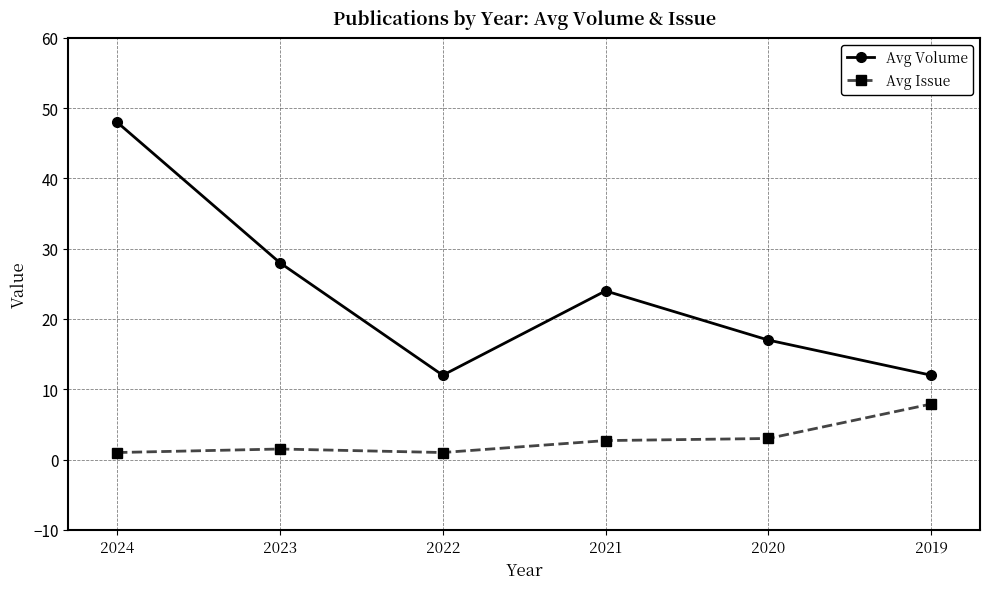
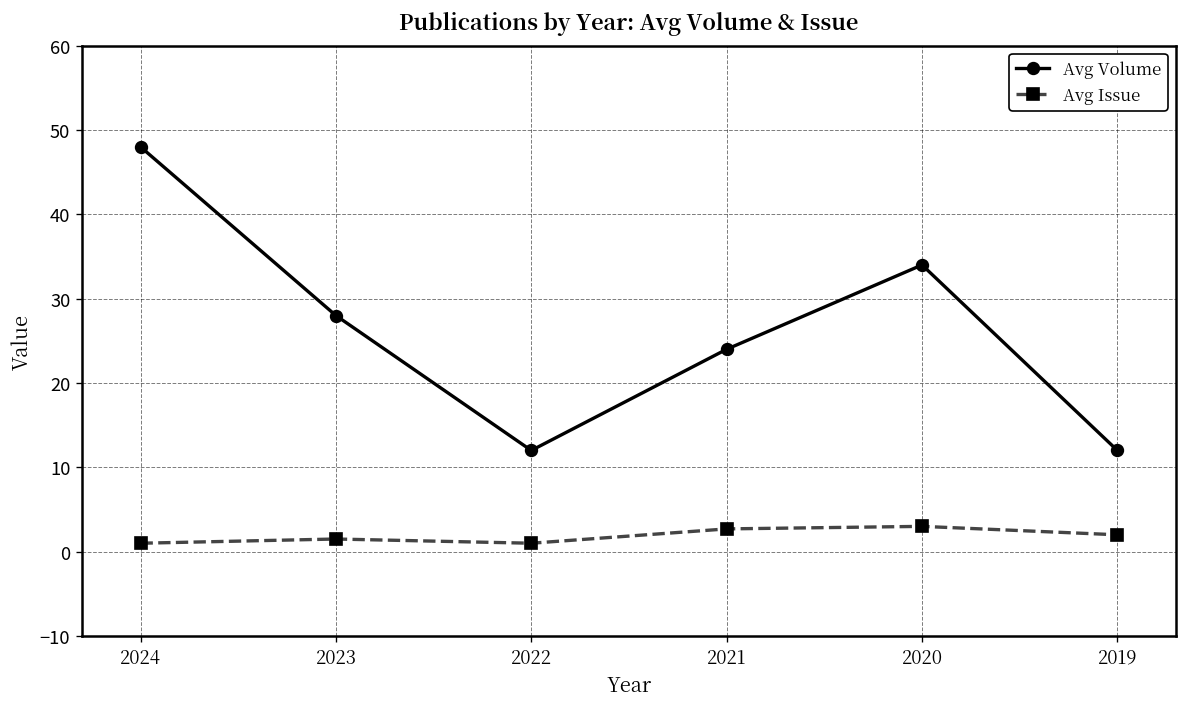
Avg Volume, 2020: 17 -> 34
Avg Issue, 2019: 8 -> 2
